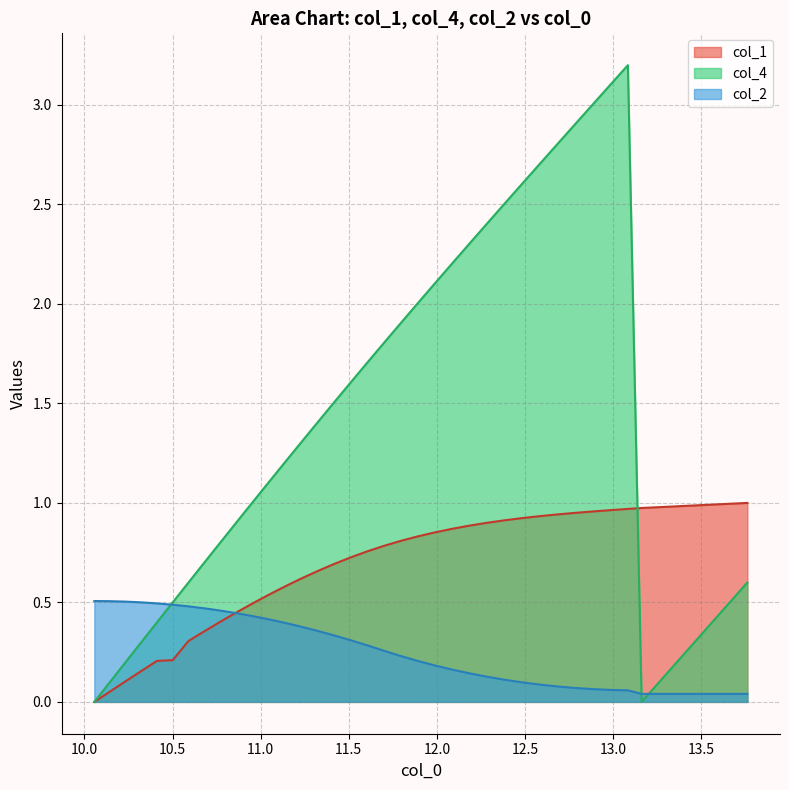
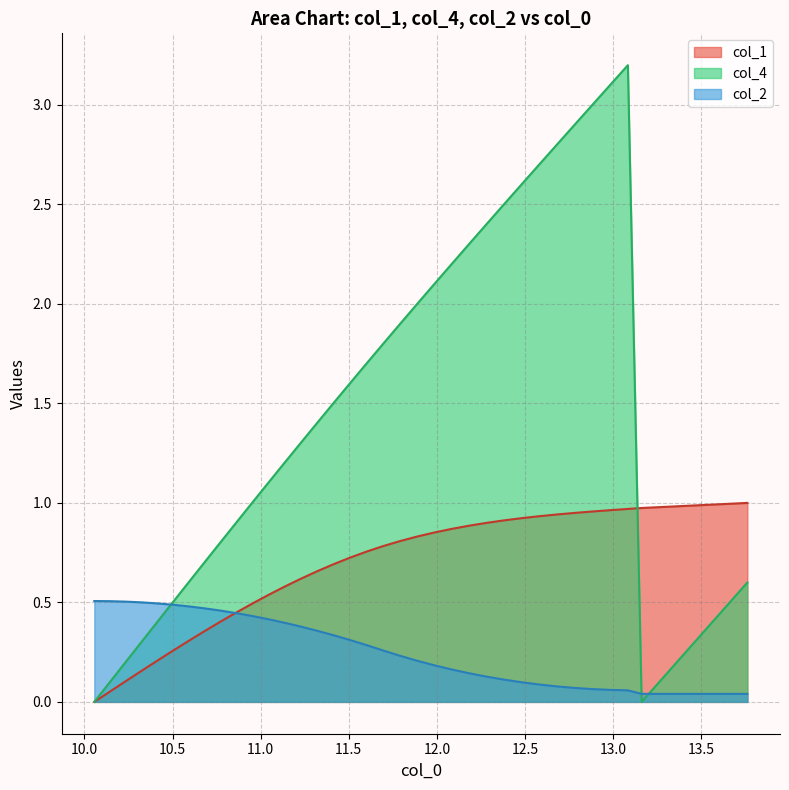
col_1, 10.5: 0.21 -> 0.26
